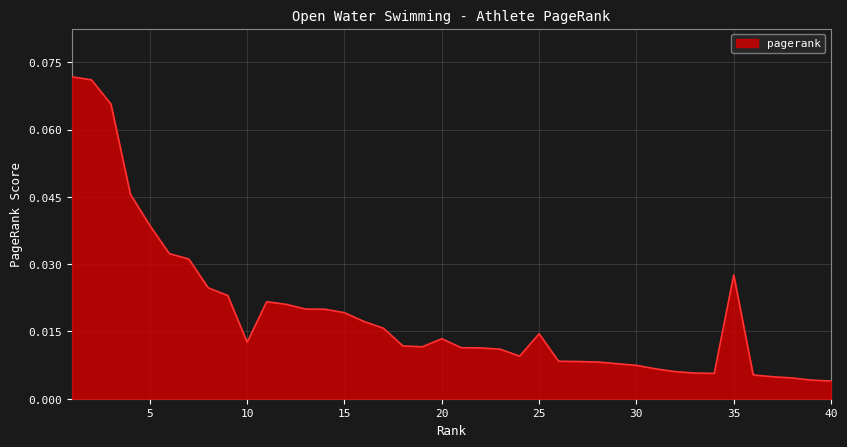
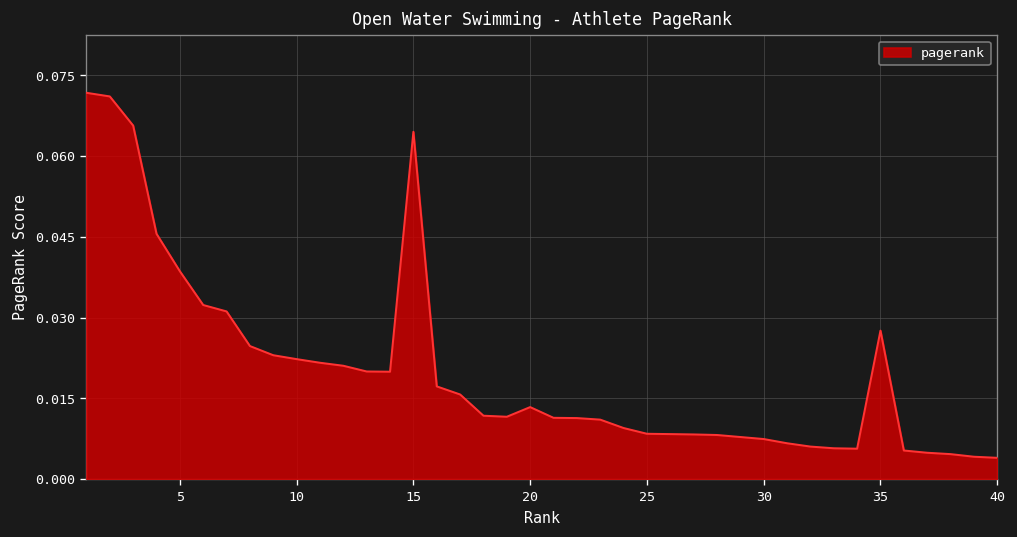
10: 0.013 -> 0.022
15: 0.019 -> 0.065
25: 0.014 -> 0.008
